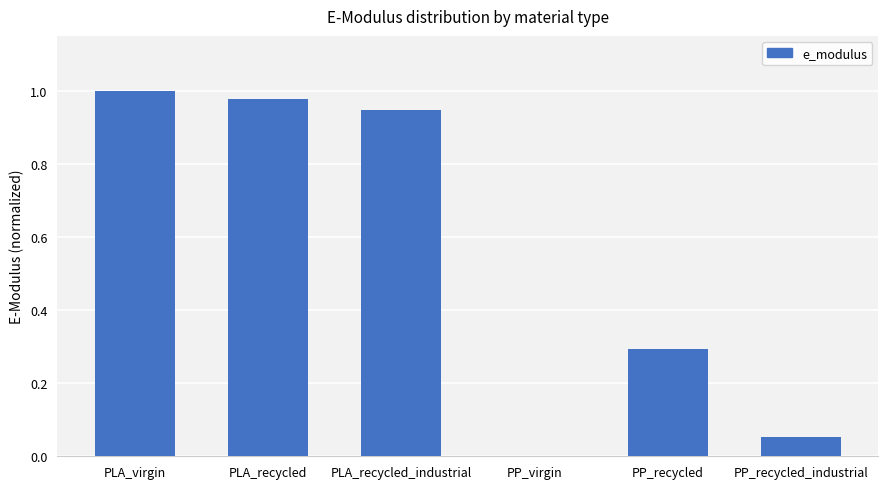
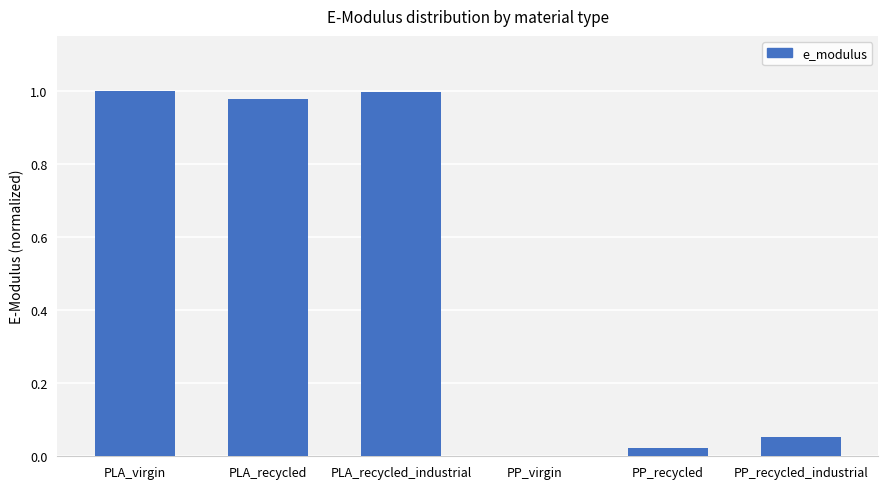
PLA_recycled_industrial: 0.95 -> 1.00
PP_recycled: 0.29 -> 0.02
